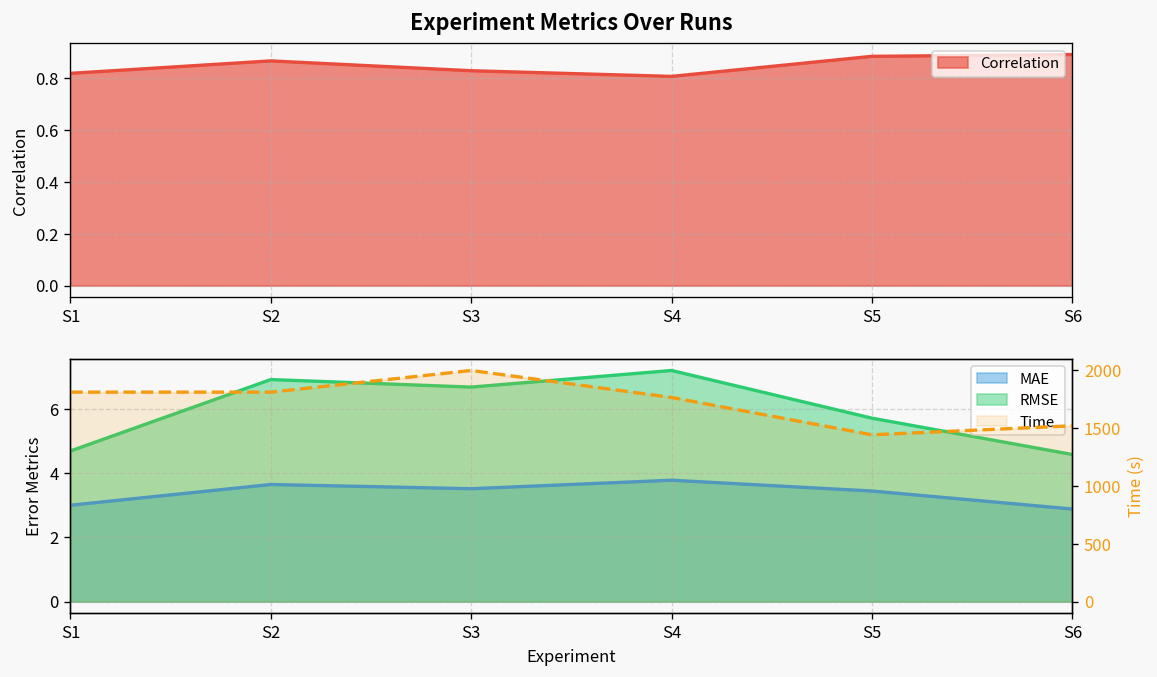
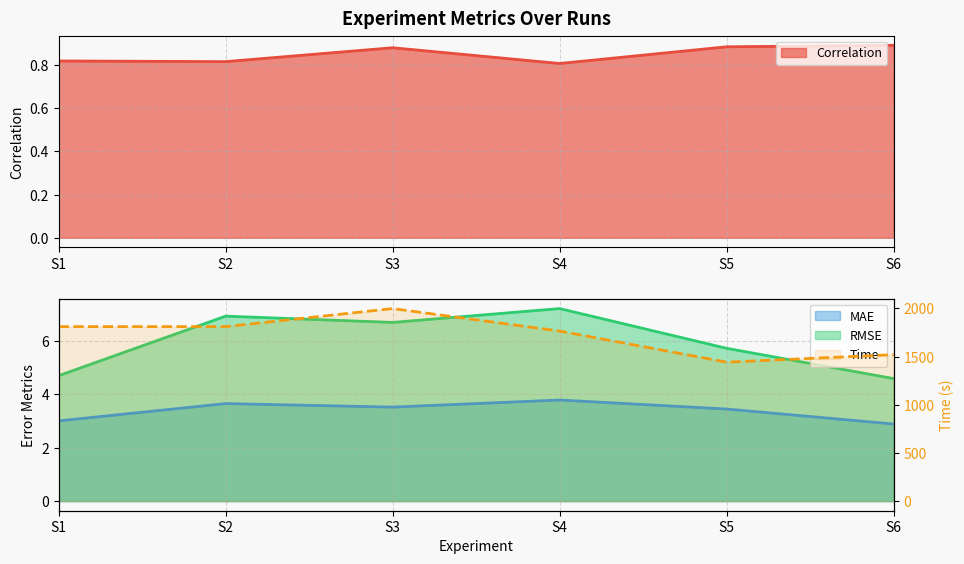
Experiment Metrics Over Runs, S2: 0.87 -> 0.81
Experiment Metrics Over Runs, S3: 0.83 -> 0.88
